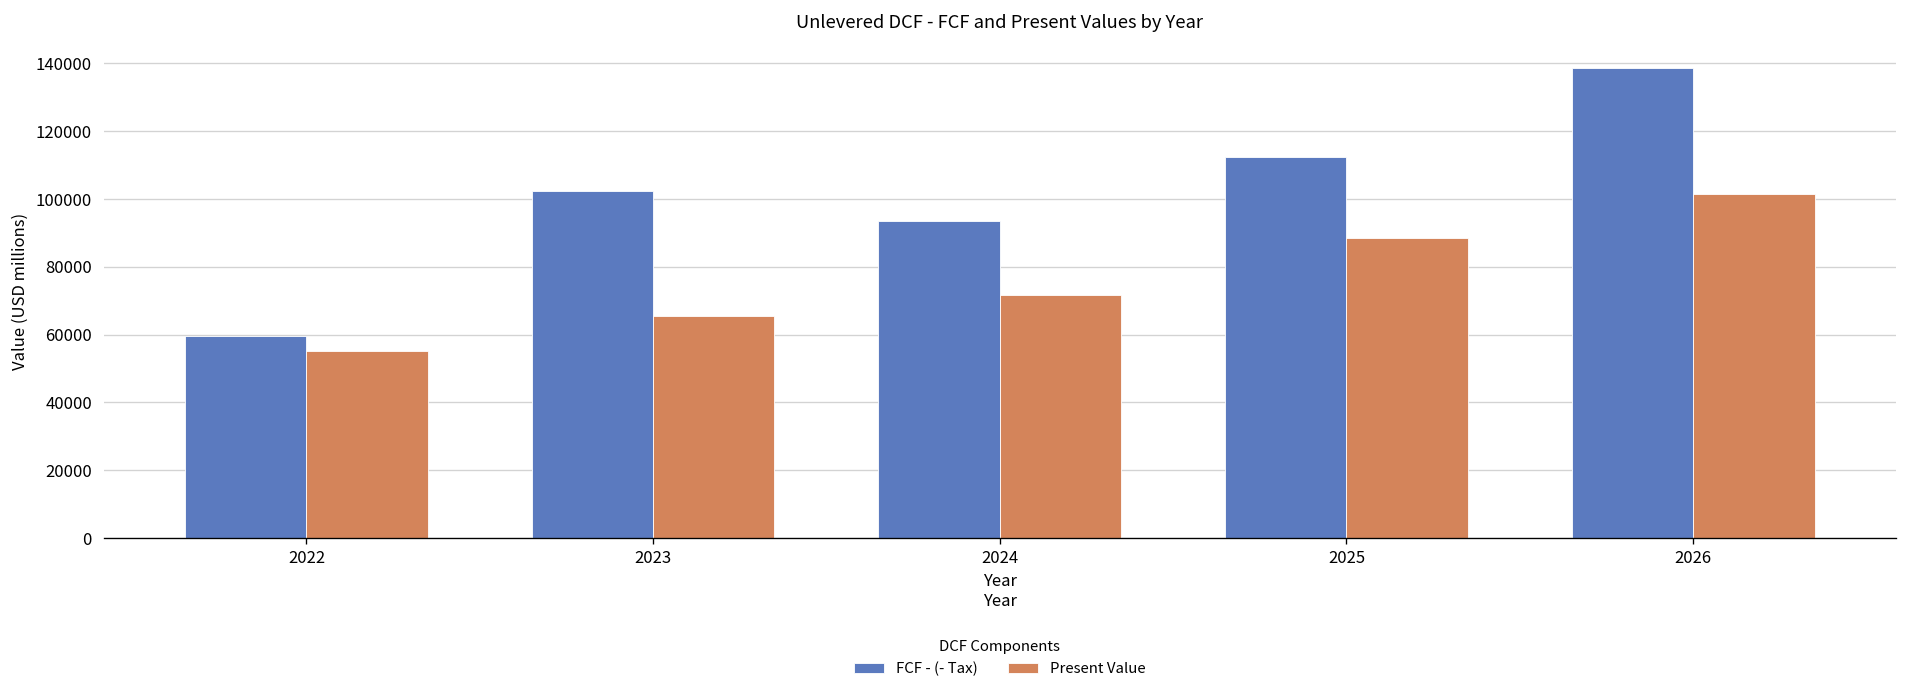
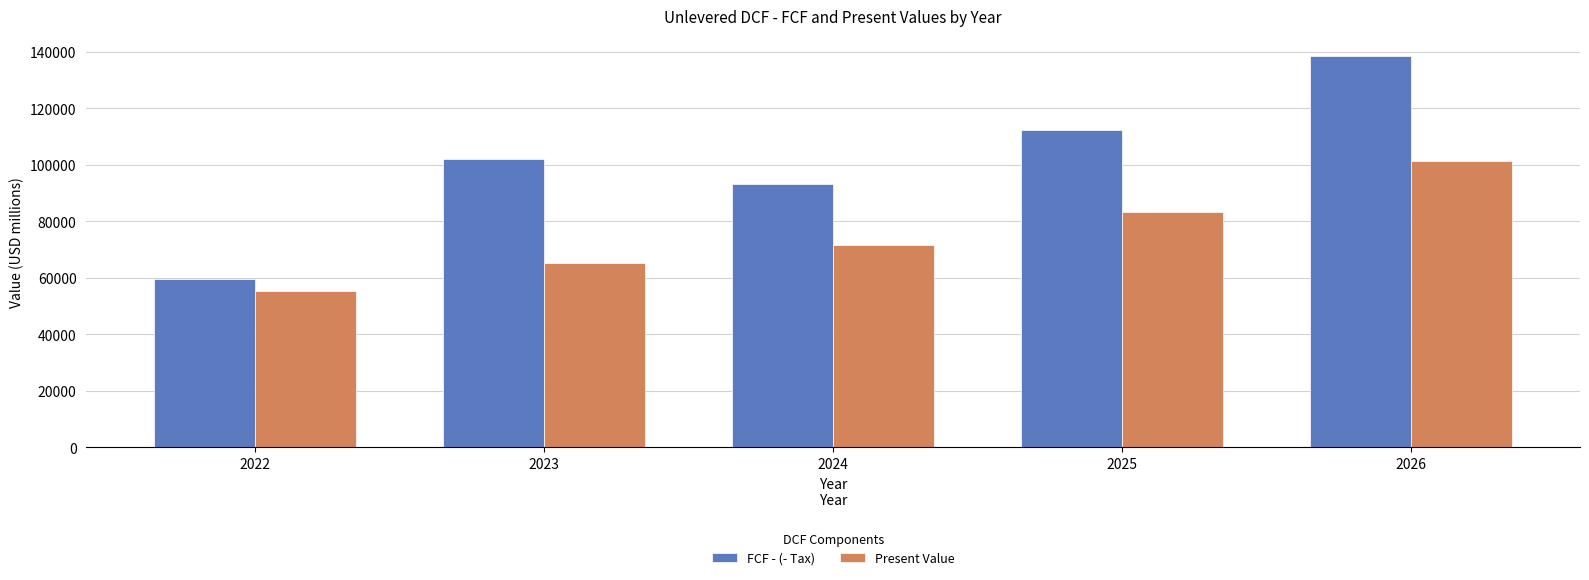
Present Value, 2025: 89000 -> 83000
